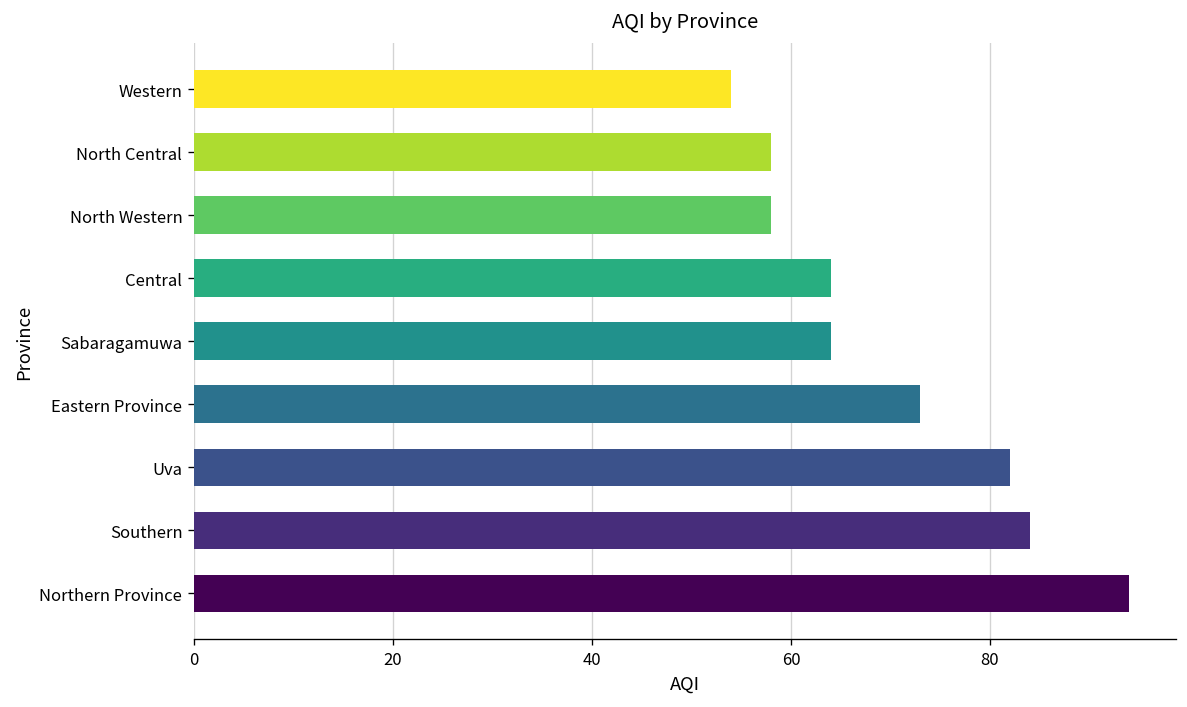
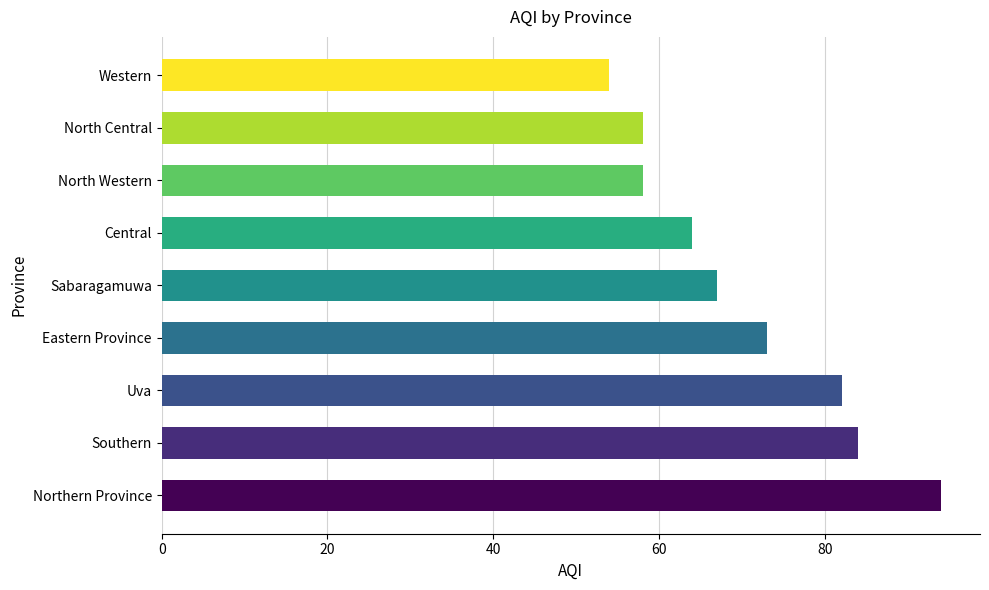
Sabaragamuwa: 64 -> 67
